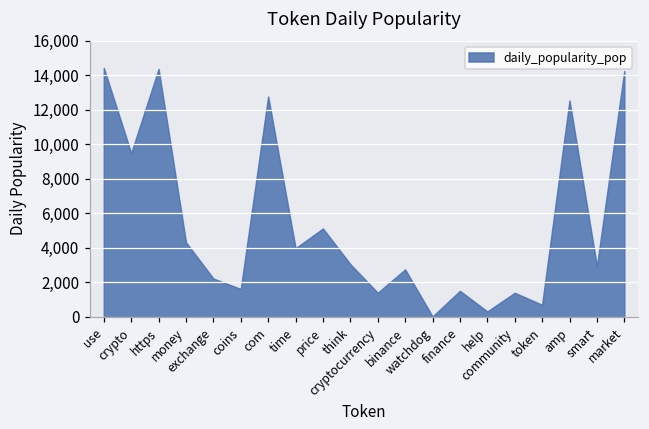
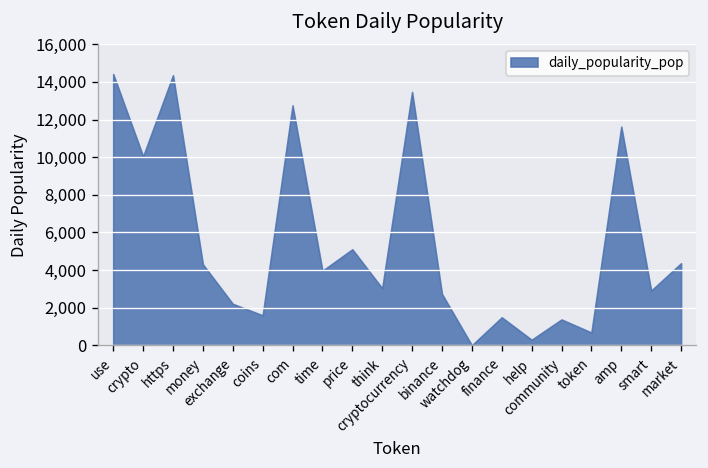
crypto: 9,500 -> 10,000
cryptocurrency: 1,400 -> 13,500
amp: 12,500 -> 11,600
market: 14,200 -> 4,400
